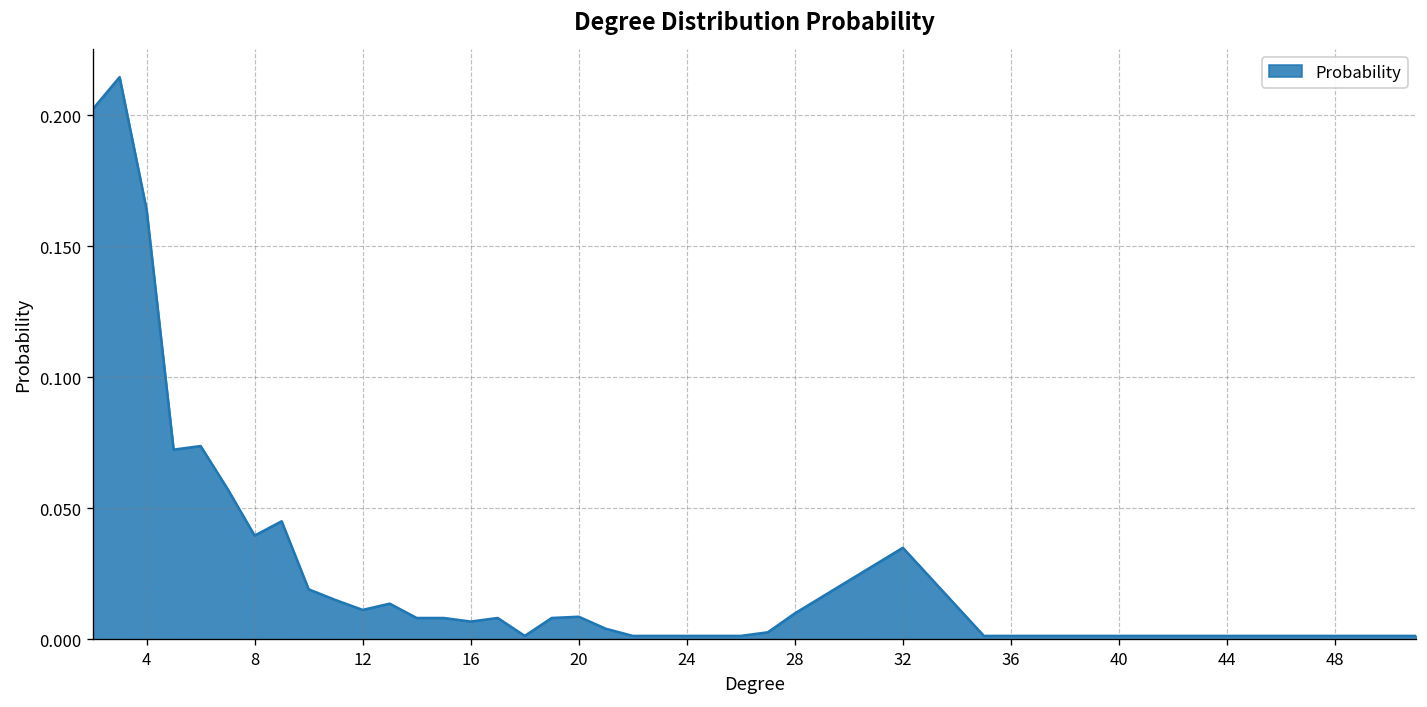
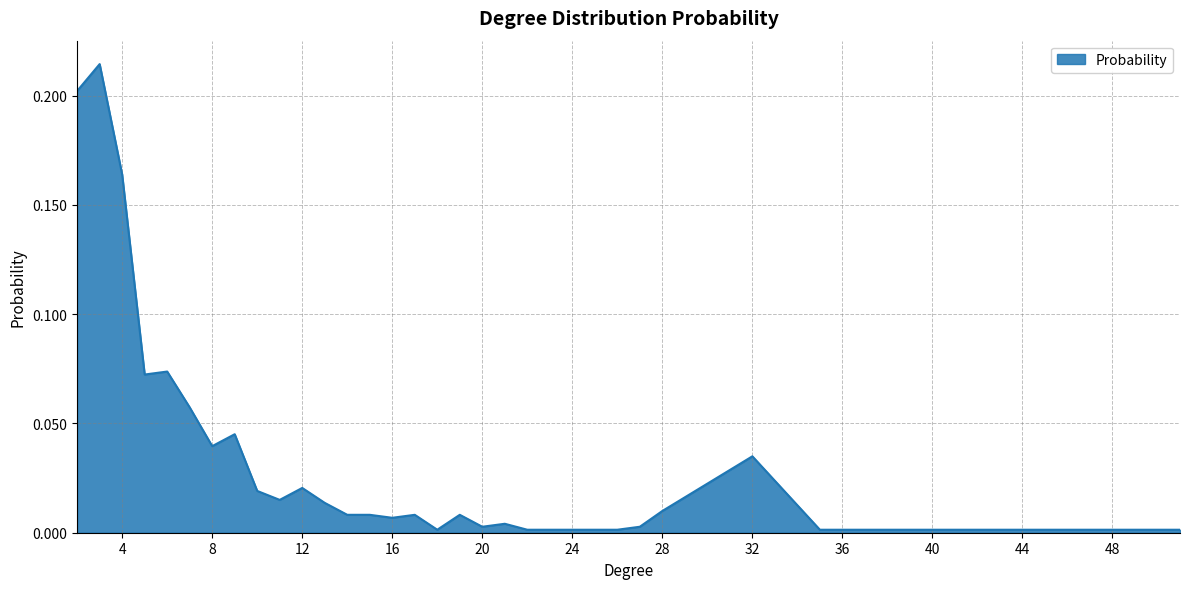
12: 0.011 -> 0.020
20: 0.009 -> 0.003
